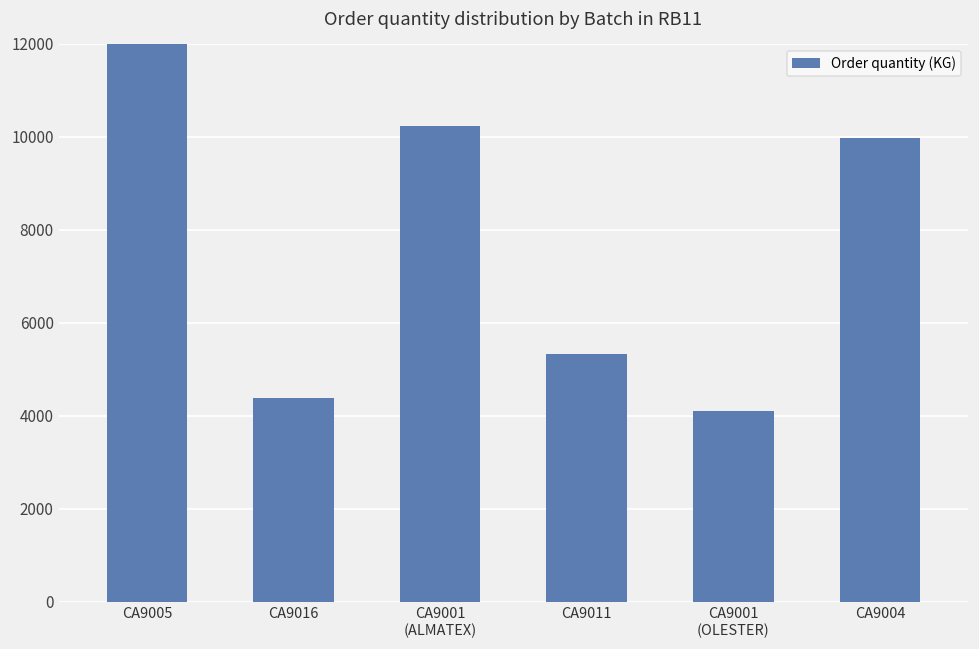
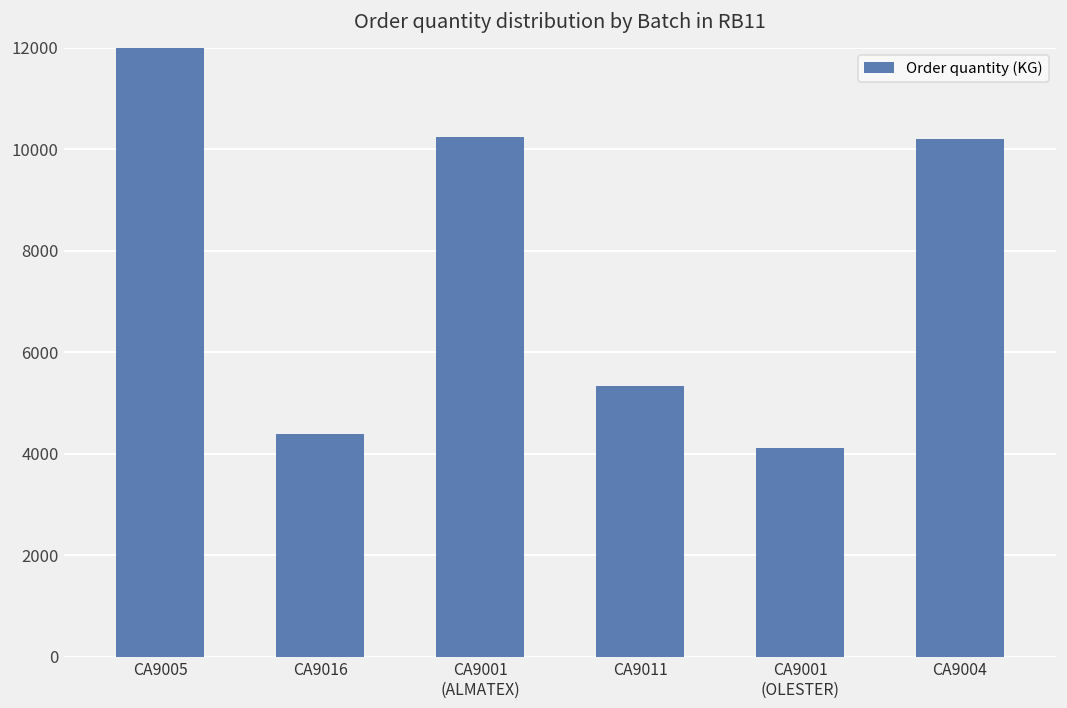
CA9004: 10000 -> 10200
